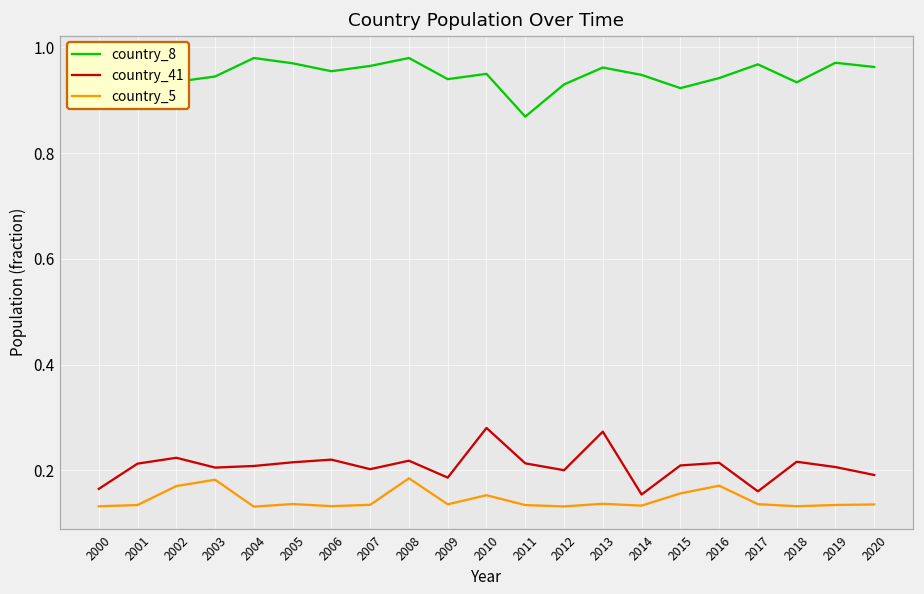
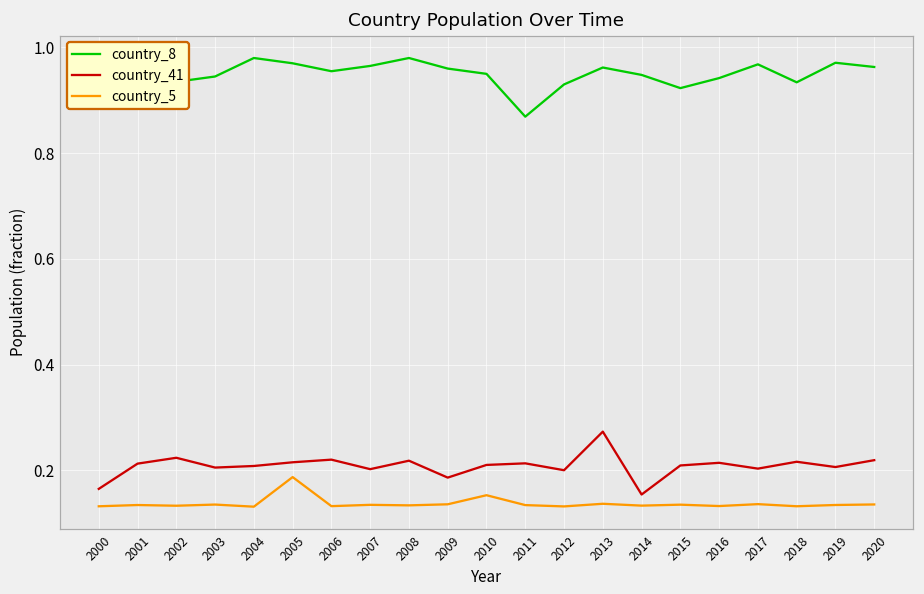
country_5, 2002: 0.17 -> 0.13
country_5, 2003: 0.18 -> 0.14
country_5, 2005: 0.14 -> 0.19
country_5, 2008: 0.18 -> 0.13
country_8, 2009: 0.94 -> 0.96
country_41, 2010: 0.28 -> 0.21
country_5, 2015: 0.16 -> 0.13
country_5, 2016: 0.17 -> 0.13
country_41, 2017: 0.16 -> 0.20
country_41, 2020: 0.19 -> 0.22
